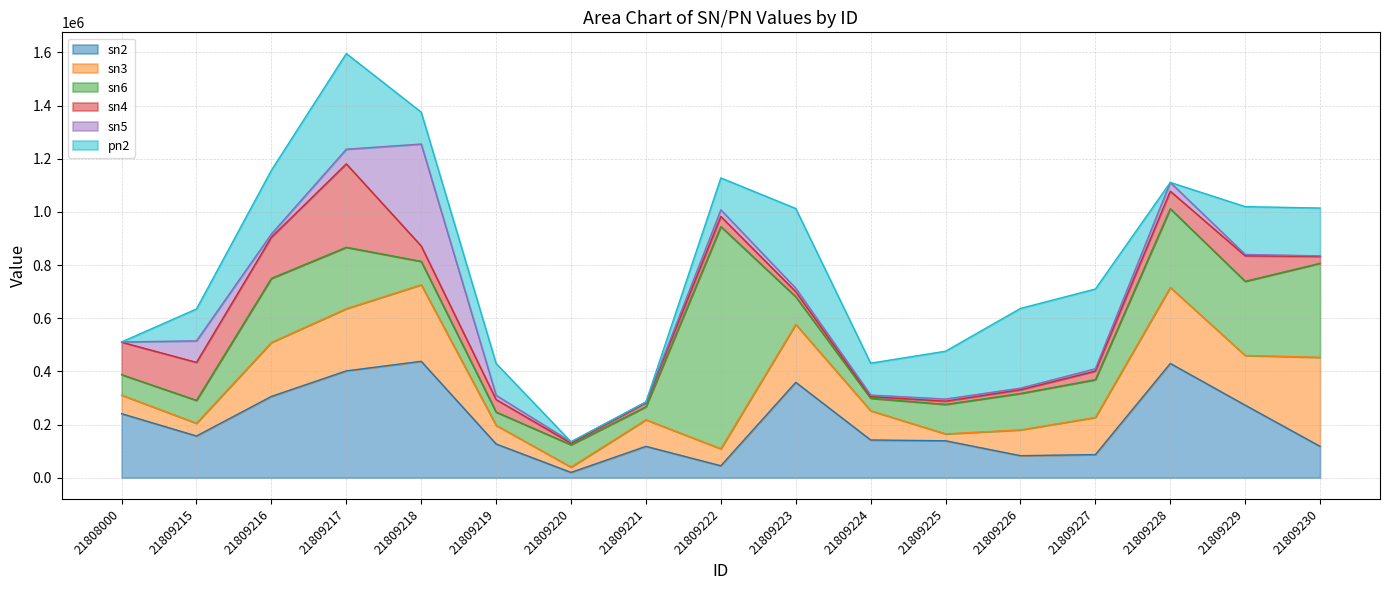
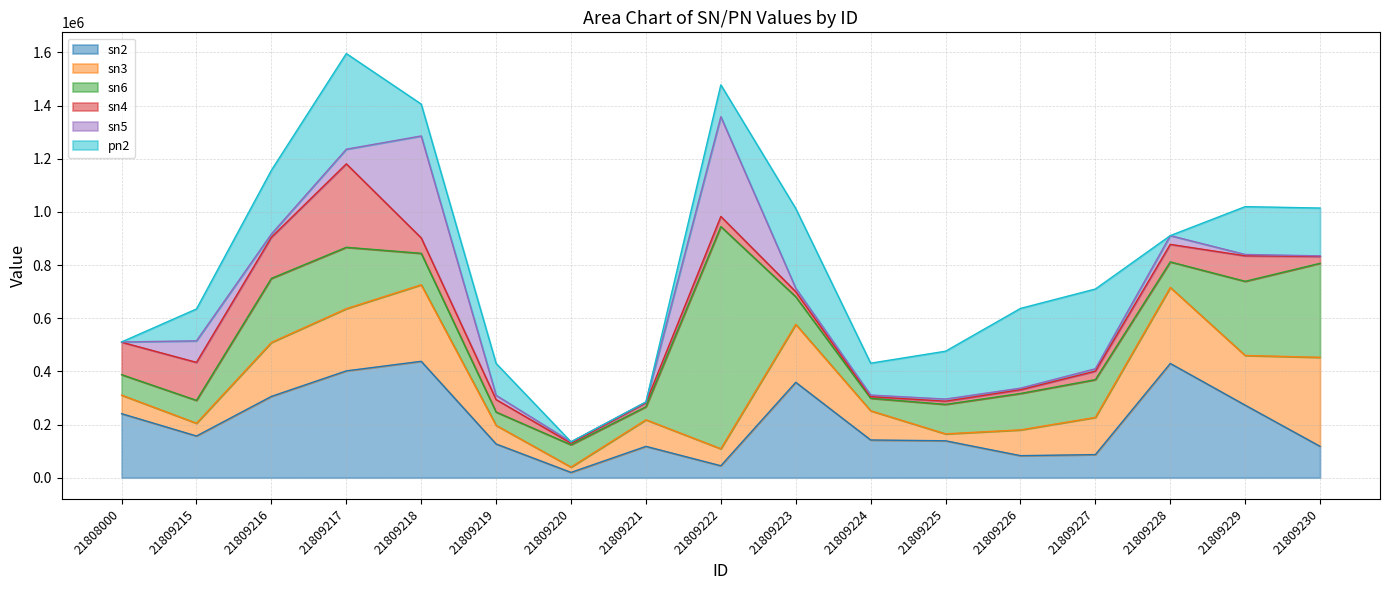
sn6, 21809218: 90000 -> 120000
sn5, 21809222: 30000 -> 380000
sn6, 21809228: 300000 -> 100000
